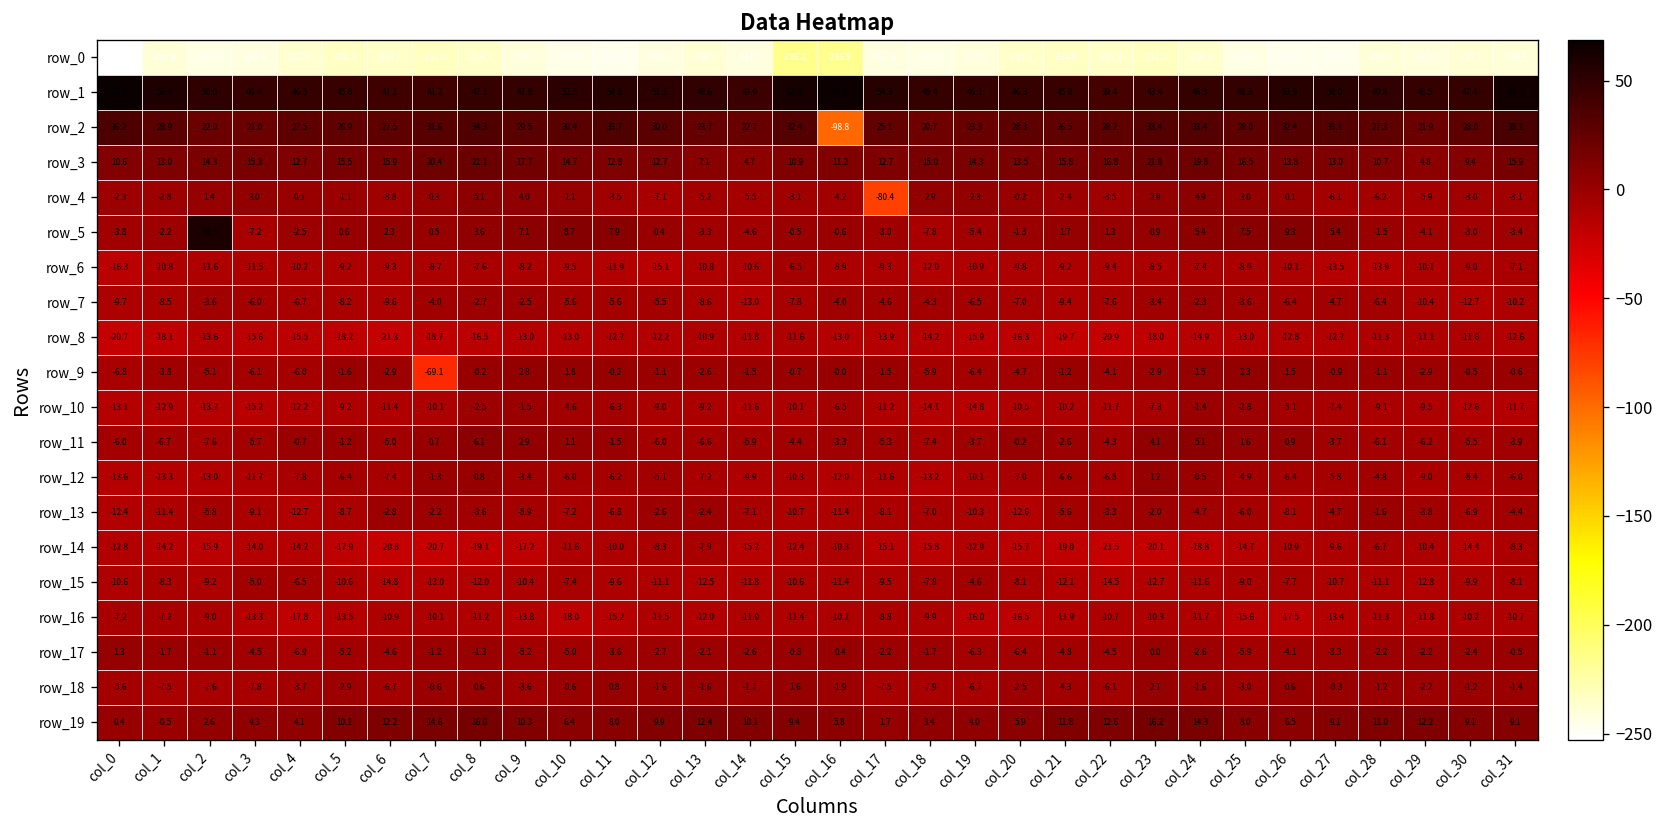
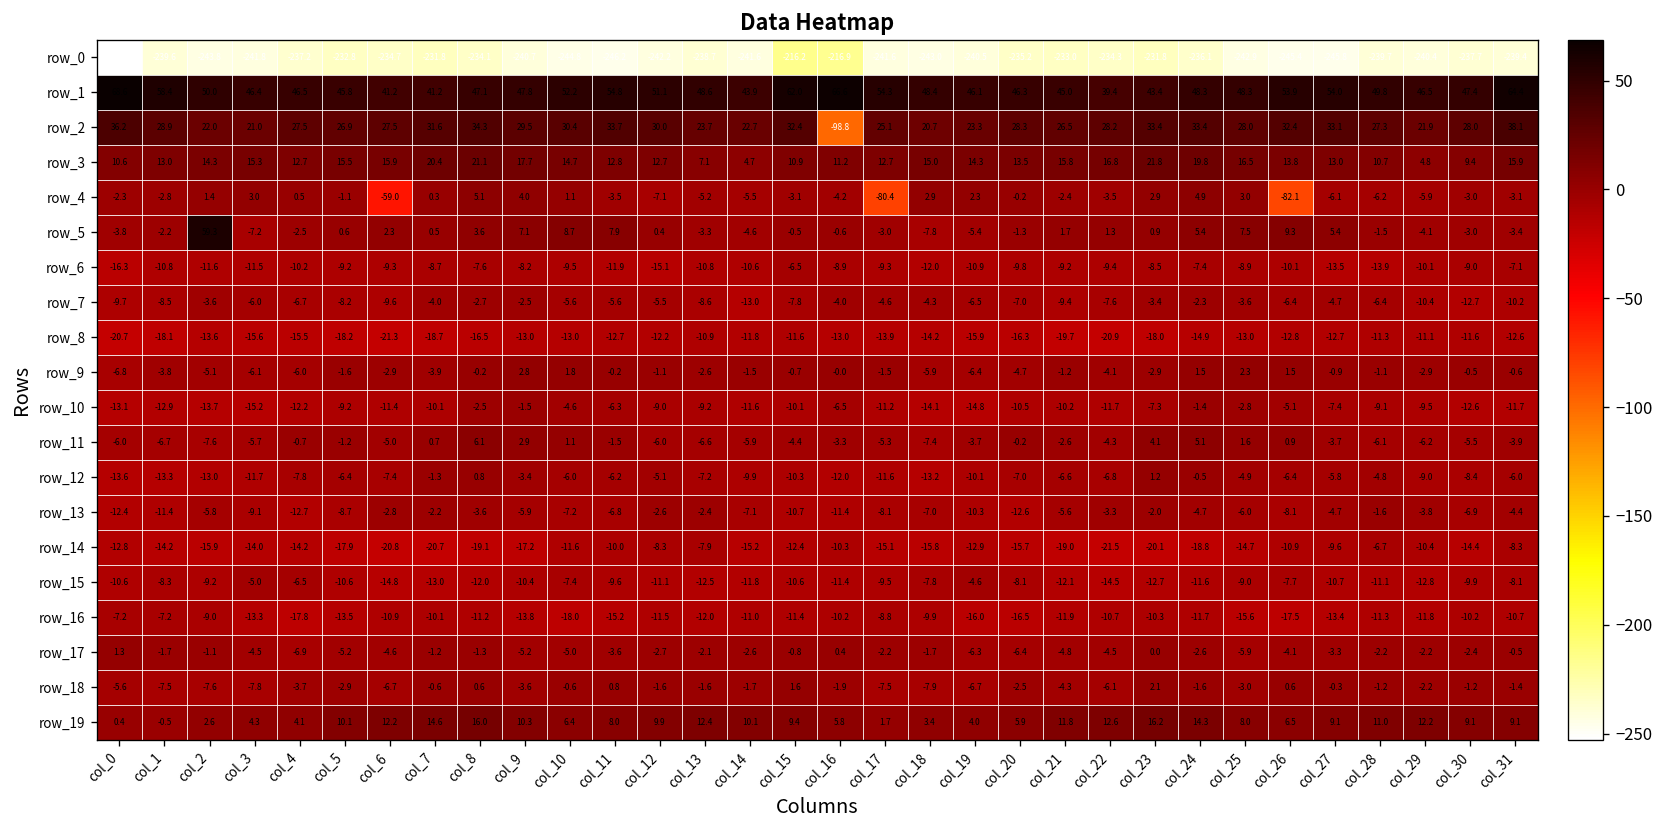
row_4, col_6: -3.8 -> -59.0
row_4, col_26: 0.1 -> -82.1
row_9, col_7: -69.1 -> -3.9
